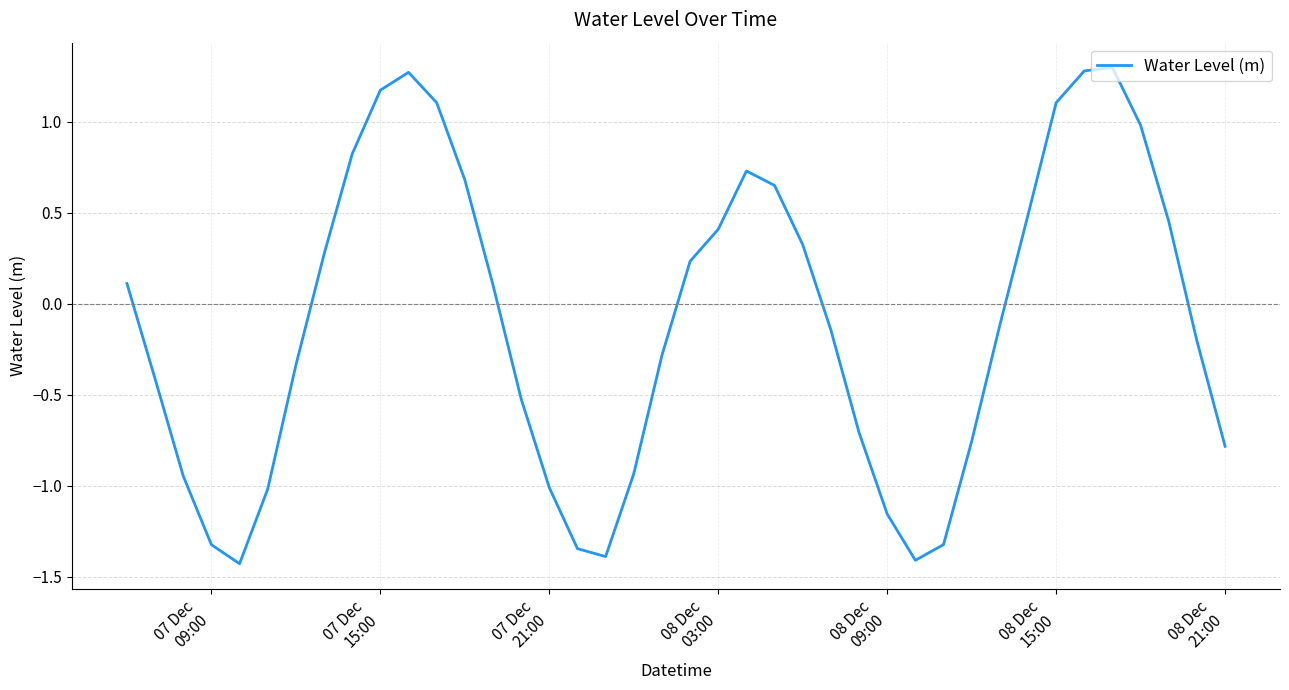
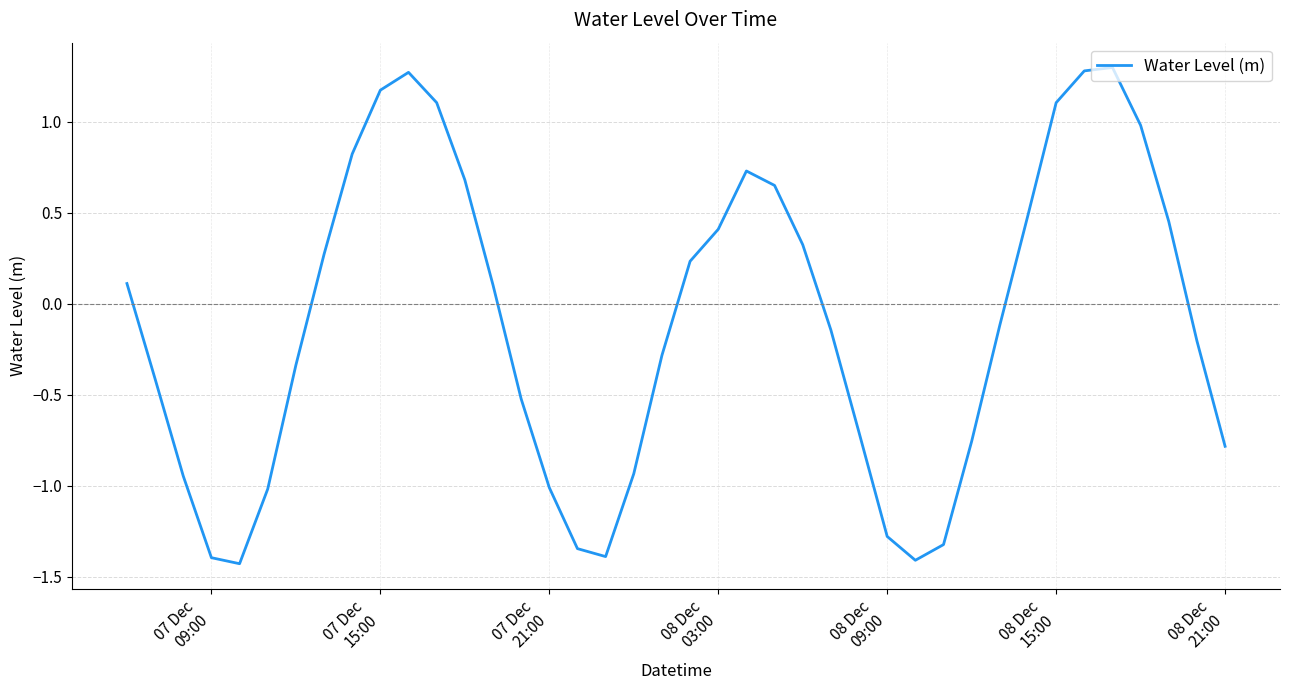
07 Dec 09:00: -1.32 -> -1.40
08 Dec 09:00: -1.16 -> -1.28
